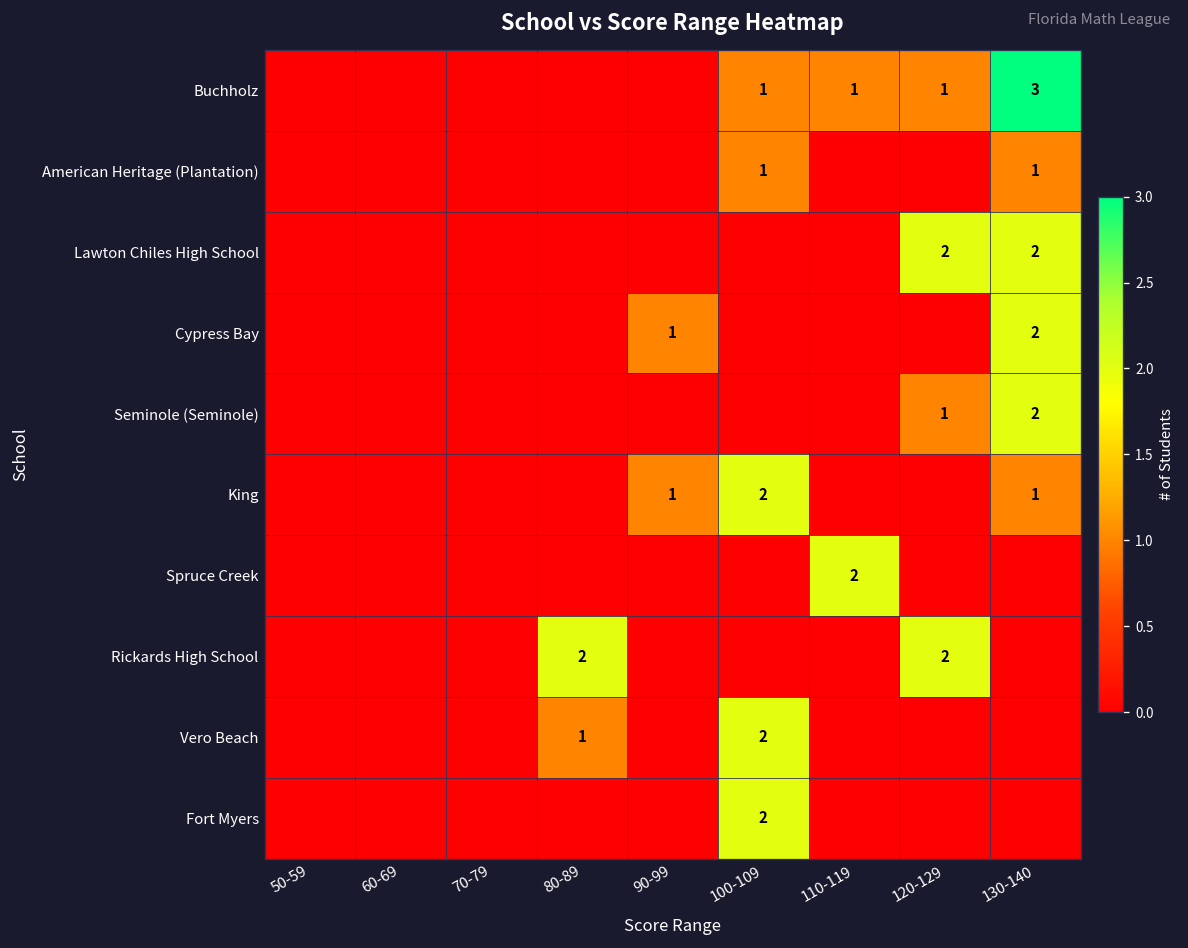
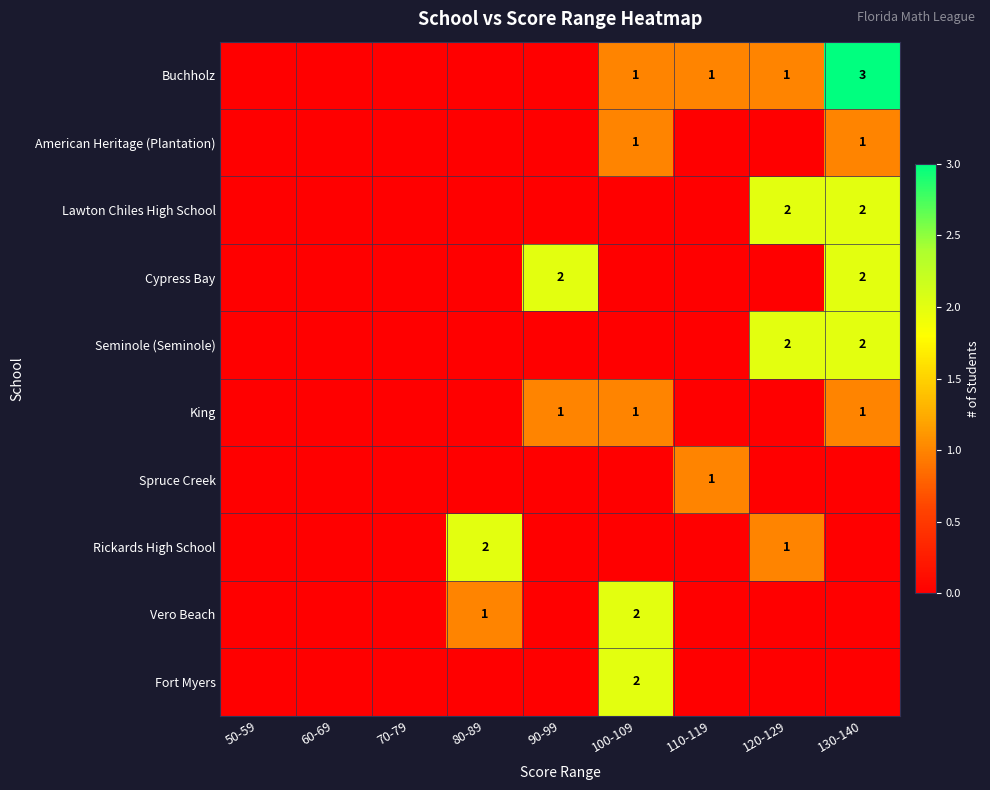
Cypress Bay, 90-99: 1 -> 2
Seminole (Seminole), 120-129: 1 -> 2
King, 100-109: 2 -> 1
Spruce Creek, 110-119: 2 -> 1
Rickards High School, 120-129: 2 -> 1
